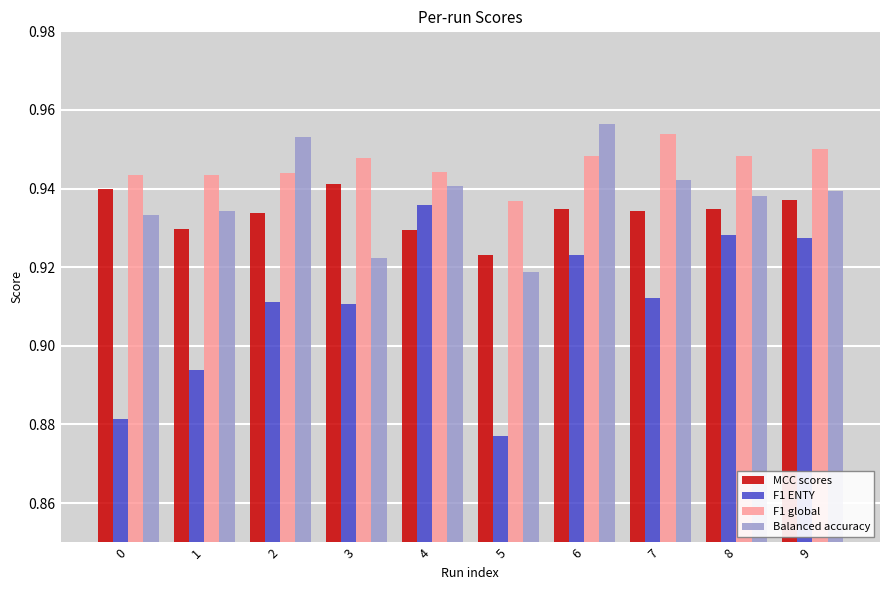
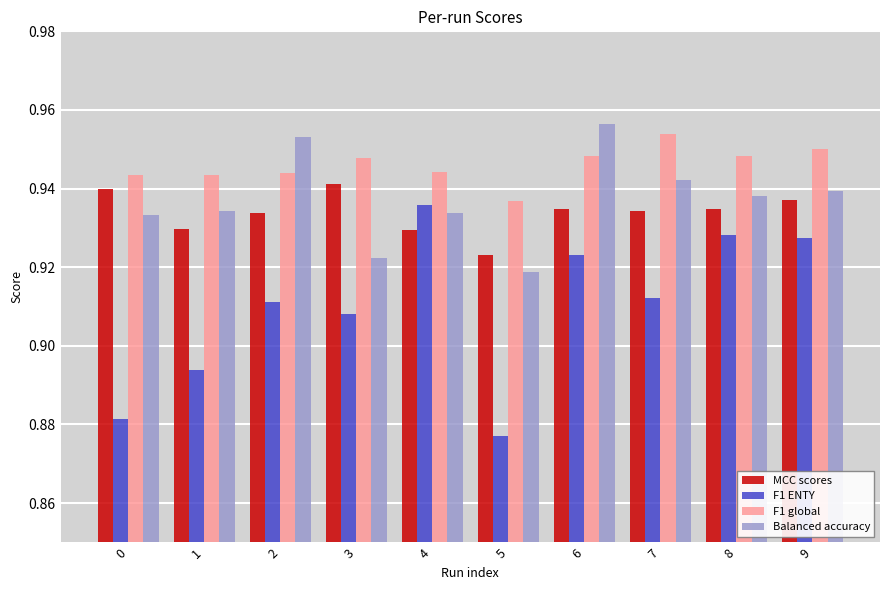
F1 ENTY, 3: 0.911 -> 0.908
Balanced accuracy, 4: 0.941 -> 0.934
